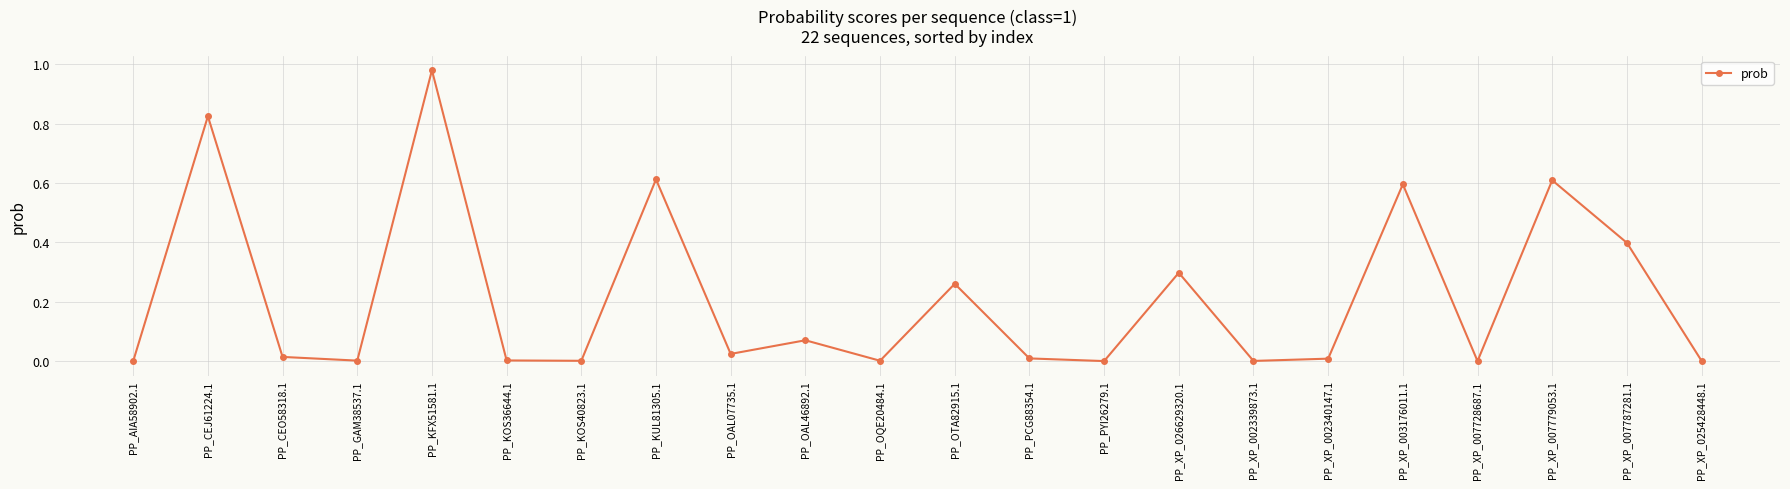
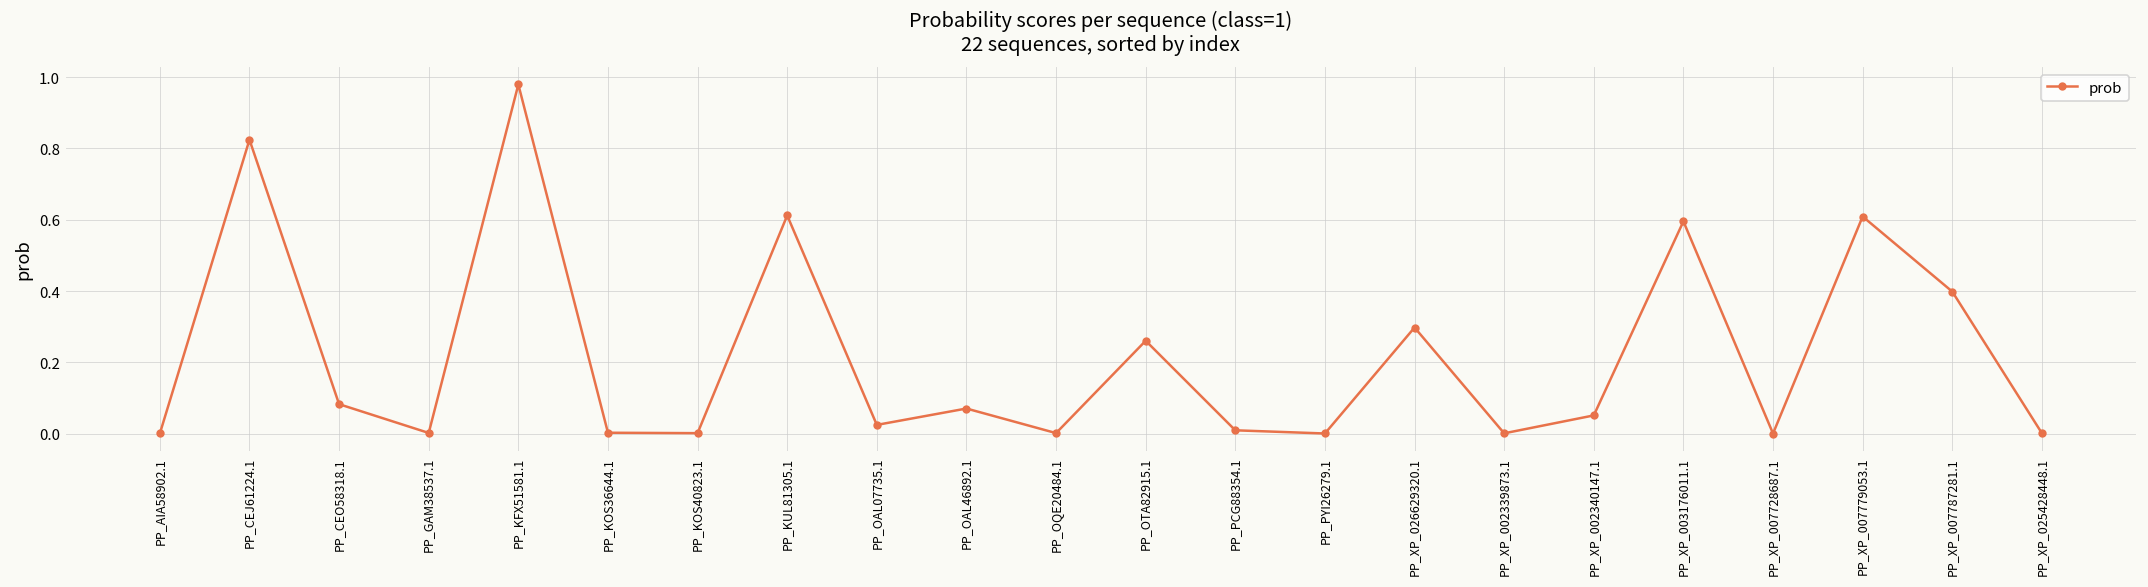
PP_CEO58318.1: 0.01 -> 0.08
PP_XP_002340147.1: 0.01 -> 0.05
